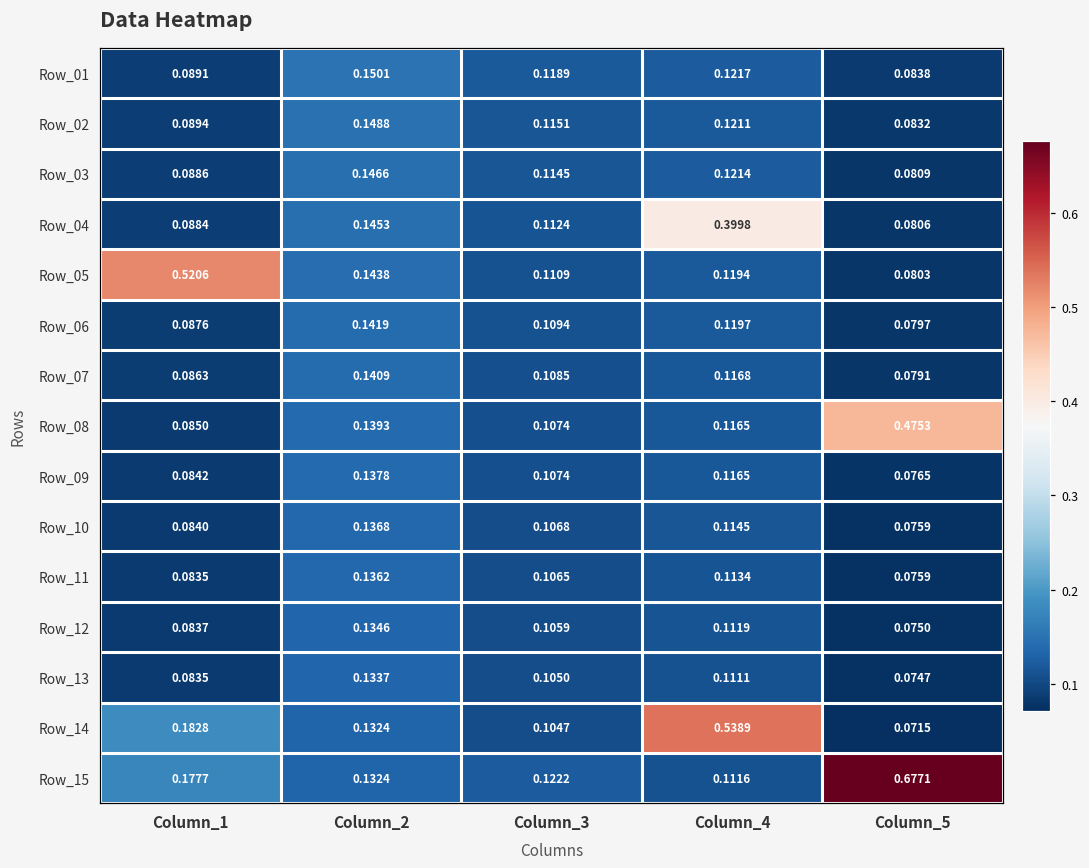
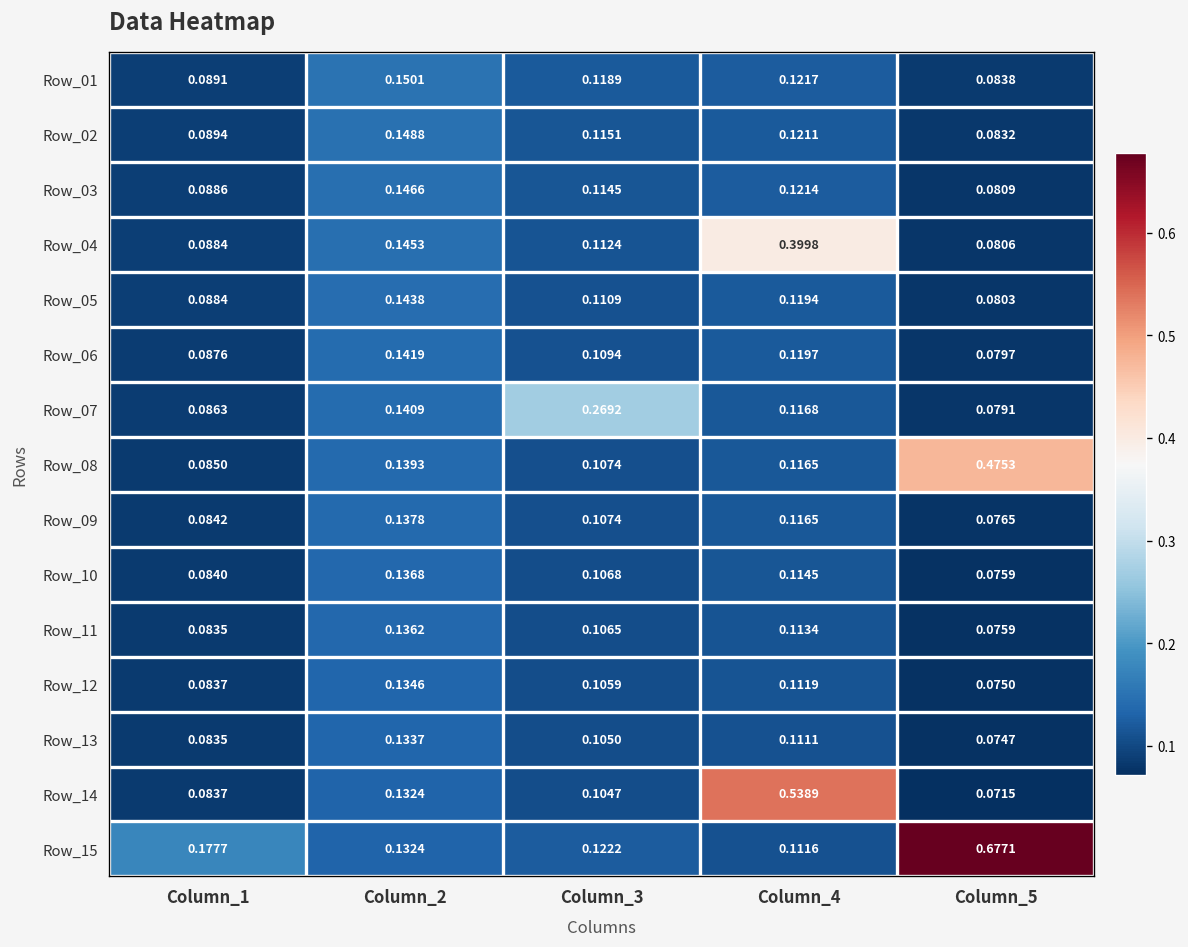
Row_05, Column_1: 0.5206 -> 0.0884
Row_07, Column_3: 0.1085 -> 0.2692
Row_14, Column_1: 0.1828 -> 0.0837
